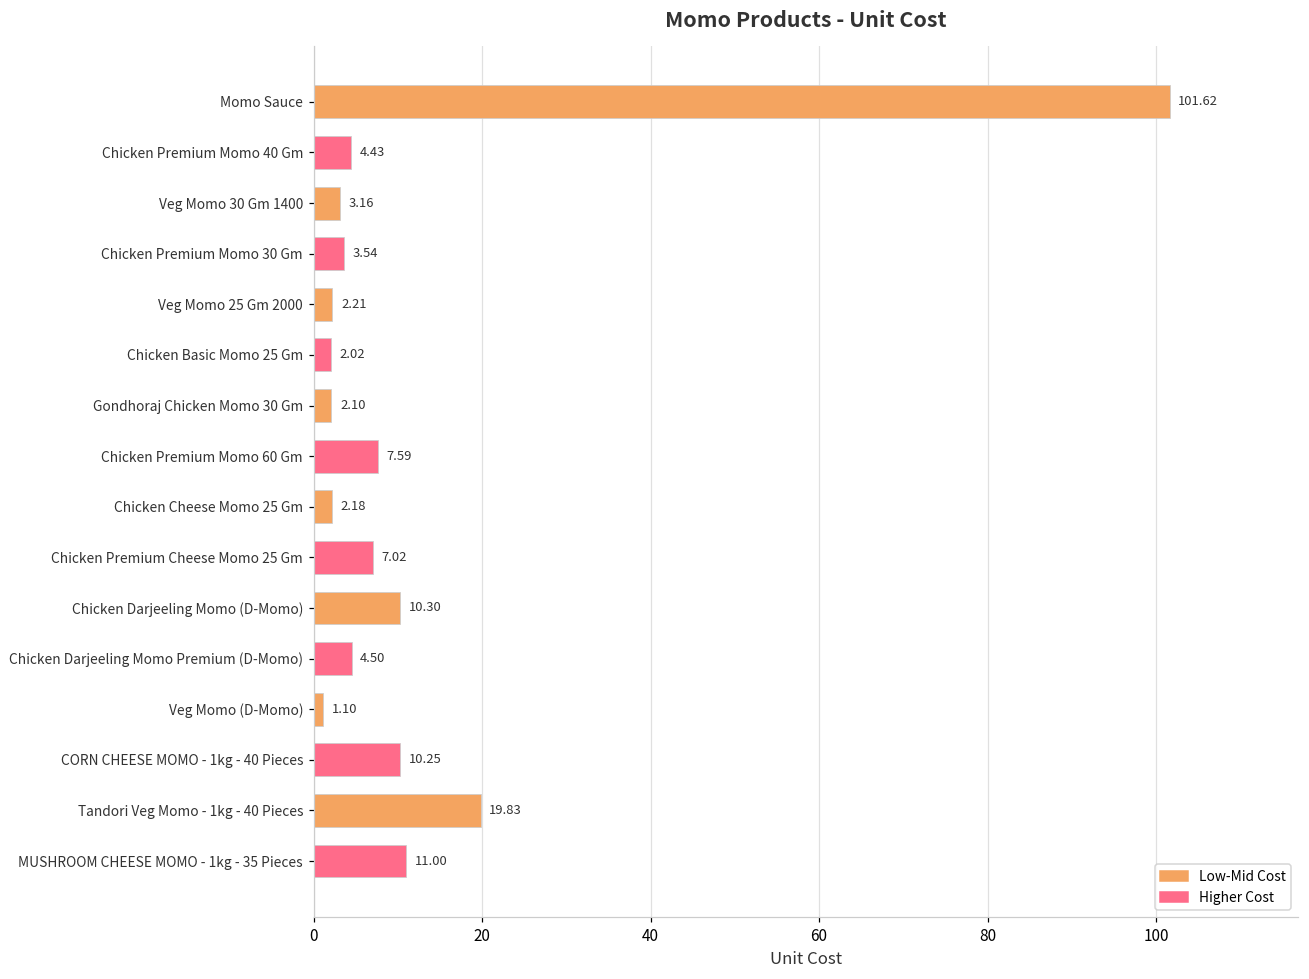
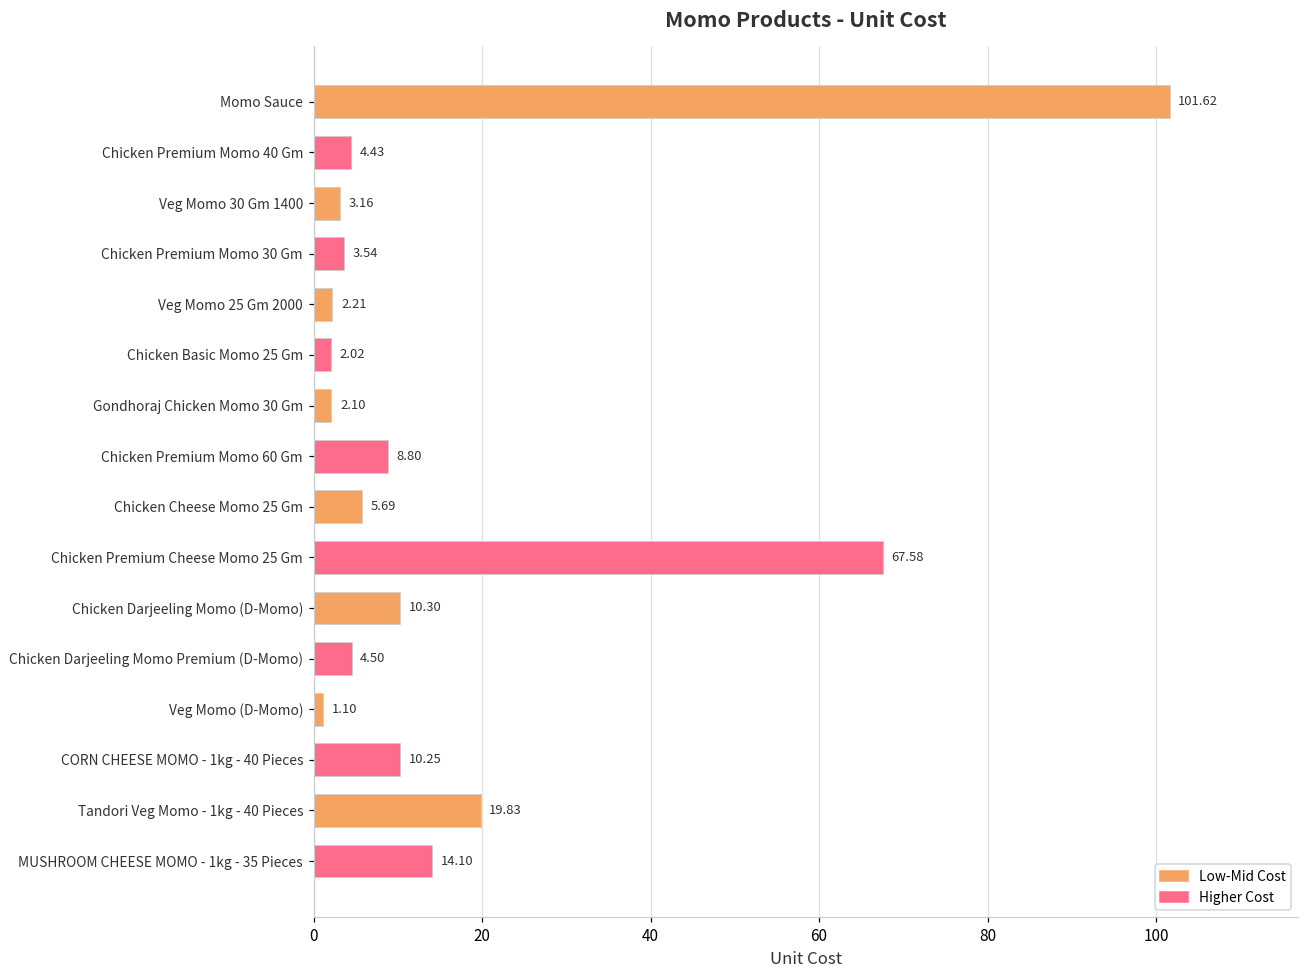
Chicken Premium Momo 60 Gm: 7.59 -> 8.80
Chicken Cheese Momo 25 Gm: 2.18 -> 5.69
Chicken Premium Cheese Momo 25 Gm: 7.02 -> 67.58
MUSHROOM CHEESE MOMO - 1kg - 35 Pieces: 11.00 -> 14.10
